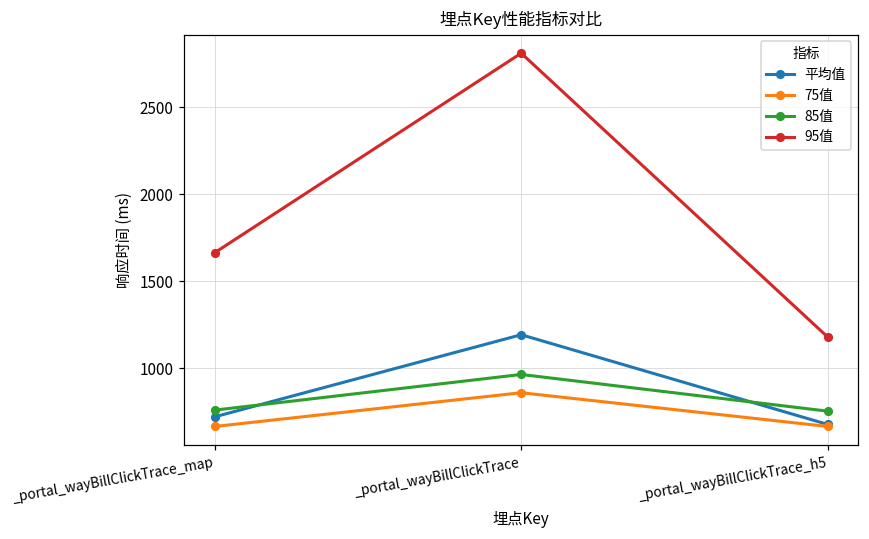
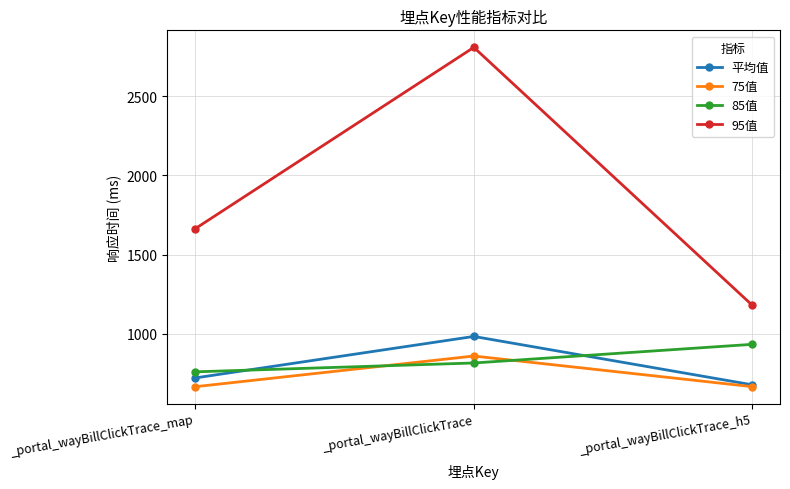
平均值, _portal_wayBillClickTrace: 1190 -> 980
85值, _portal_wayBillClickTrace: 960 -> 810
85值, _portal_wayBillClickTrace_h5: 750 -> 930
